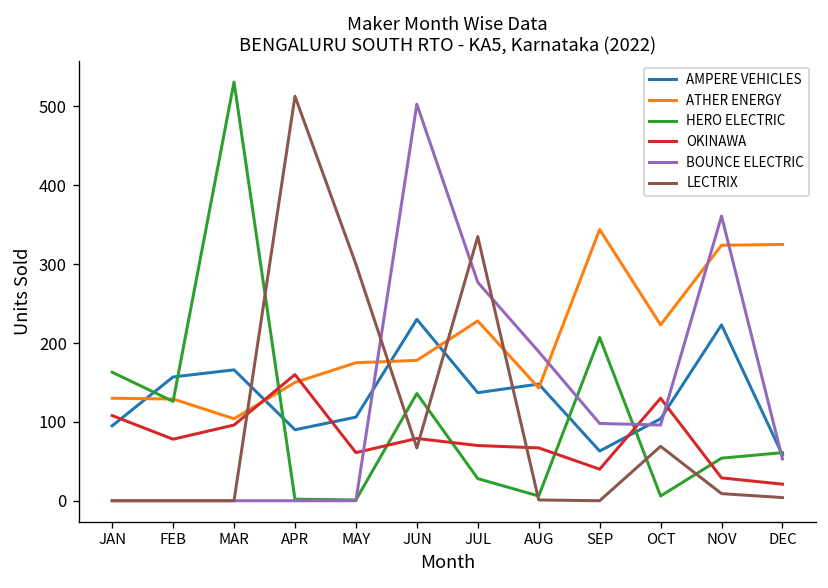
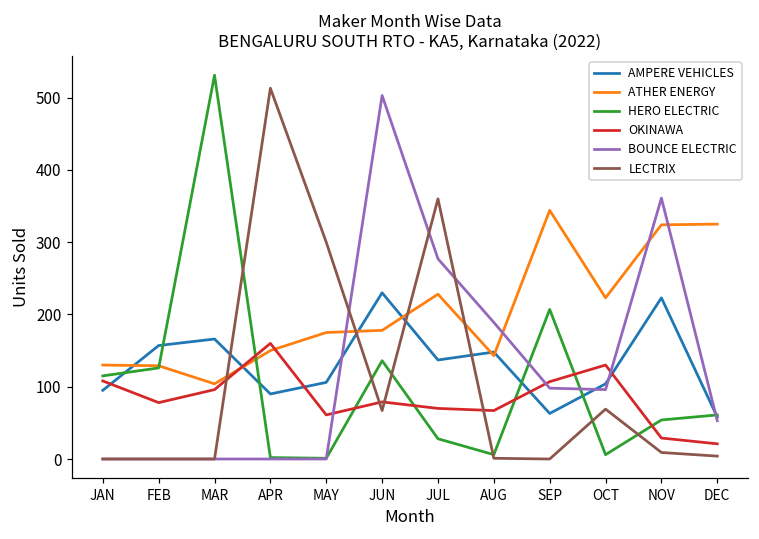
HERO ELECTRIC, JAN: 160 -> 120
LECTRIX, JUL: 340 -> 360
OKINAWA, SEP: 40 -> 110
